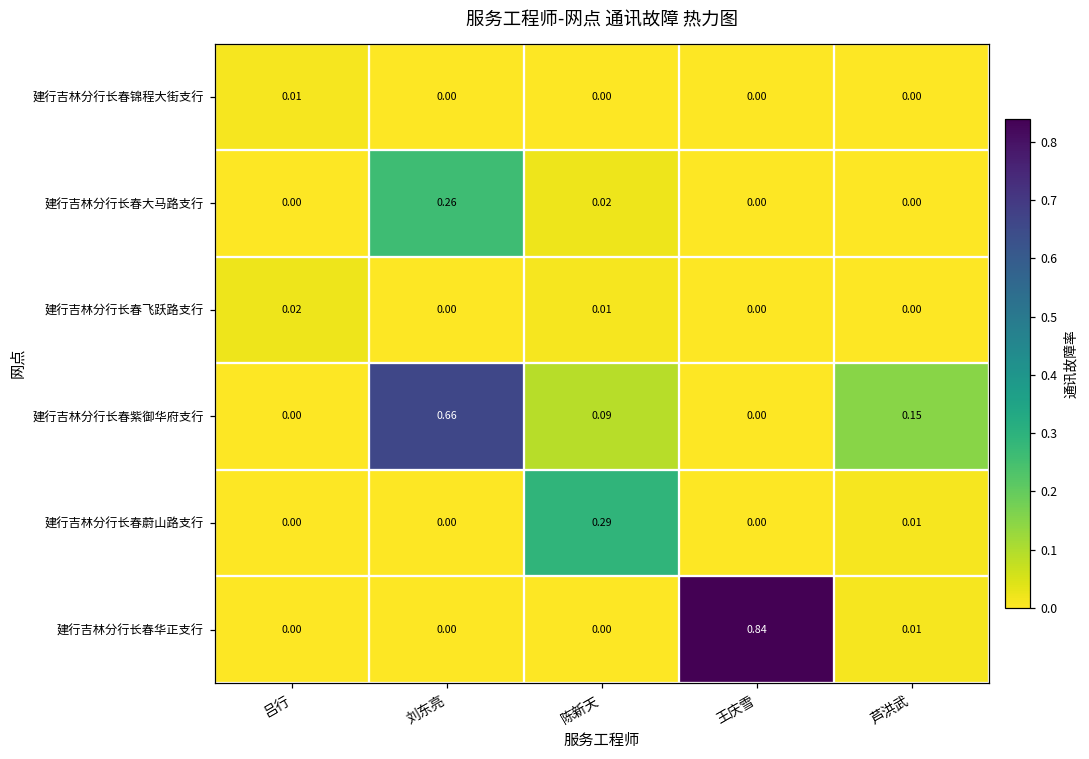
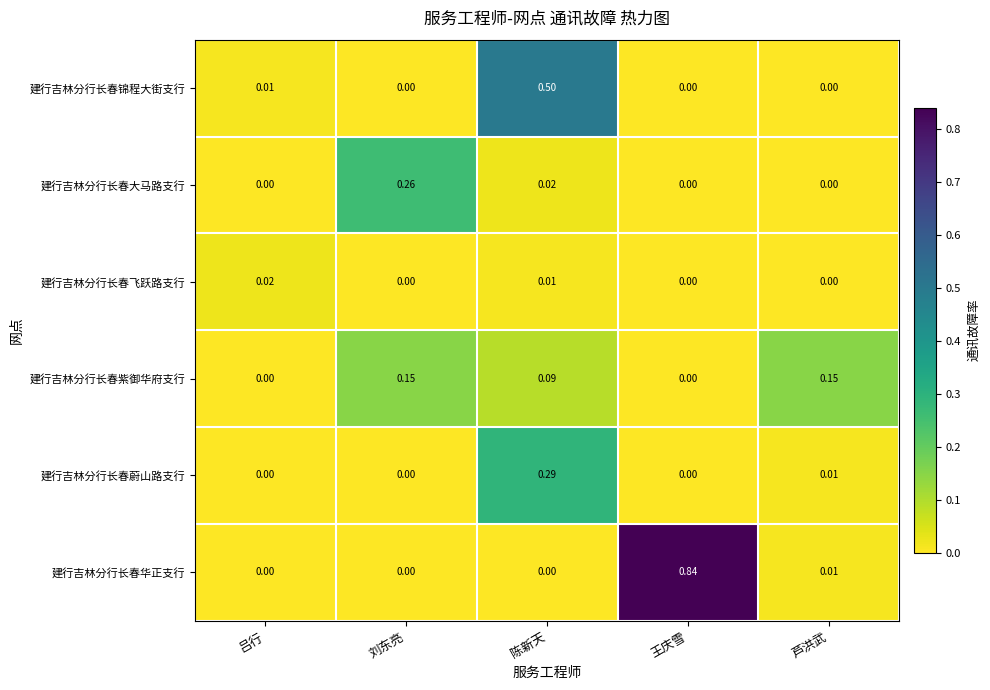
建行吉林分行长春锦程大街支行, 陈新天: 0.00 -> 0.50
建行吉林分行长春紫御华府支行, 刘东亮: 0.66 -> 0.15
